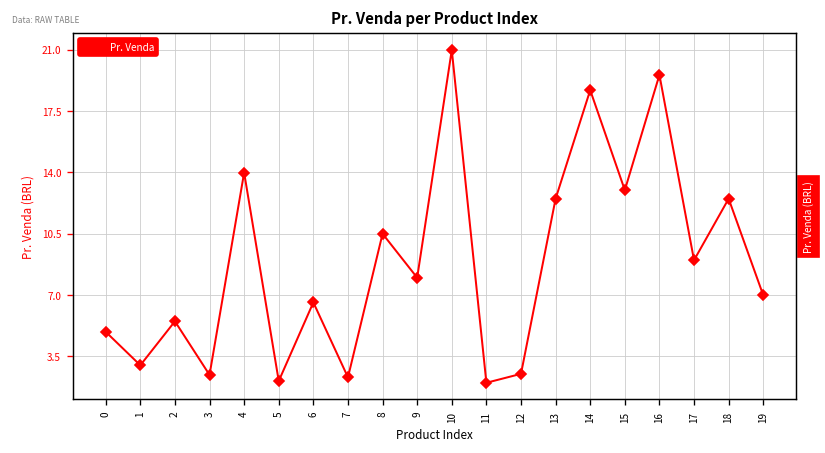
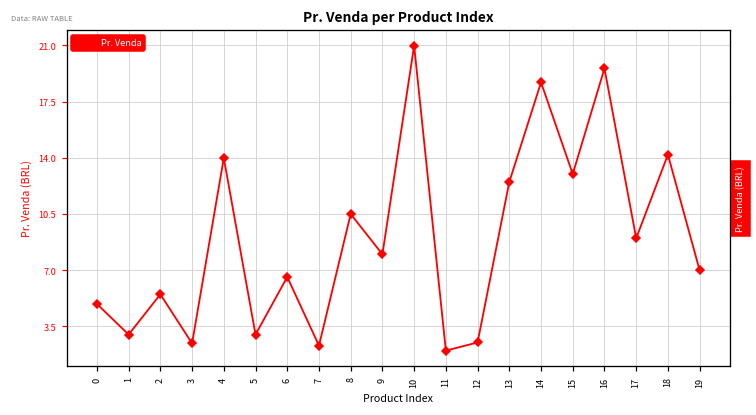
5: 2.1 -> 3.0
18: 12.5 -> 14.2
